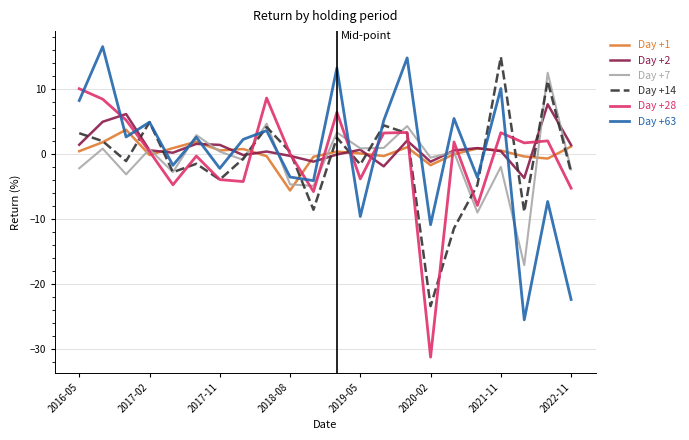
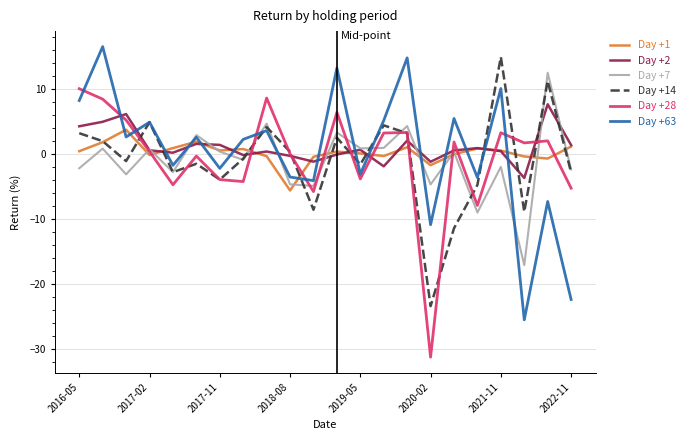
Day +2, 2016-05: 1 -> 4
Day +63, 2019-05: -10 -> -3
Day +7, 2020-02: -1 -> -5
